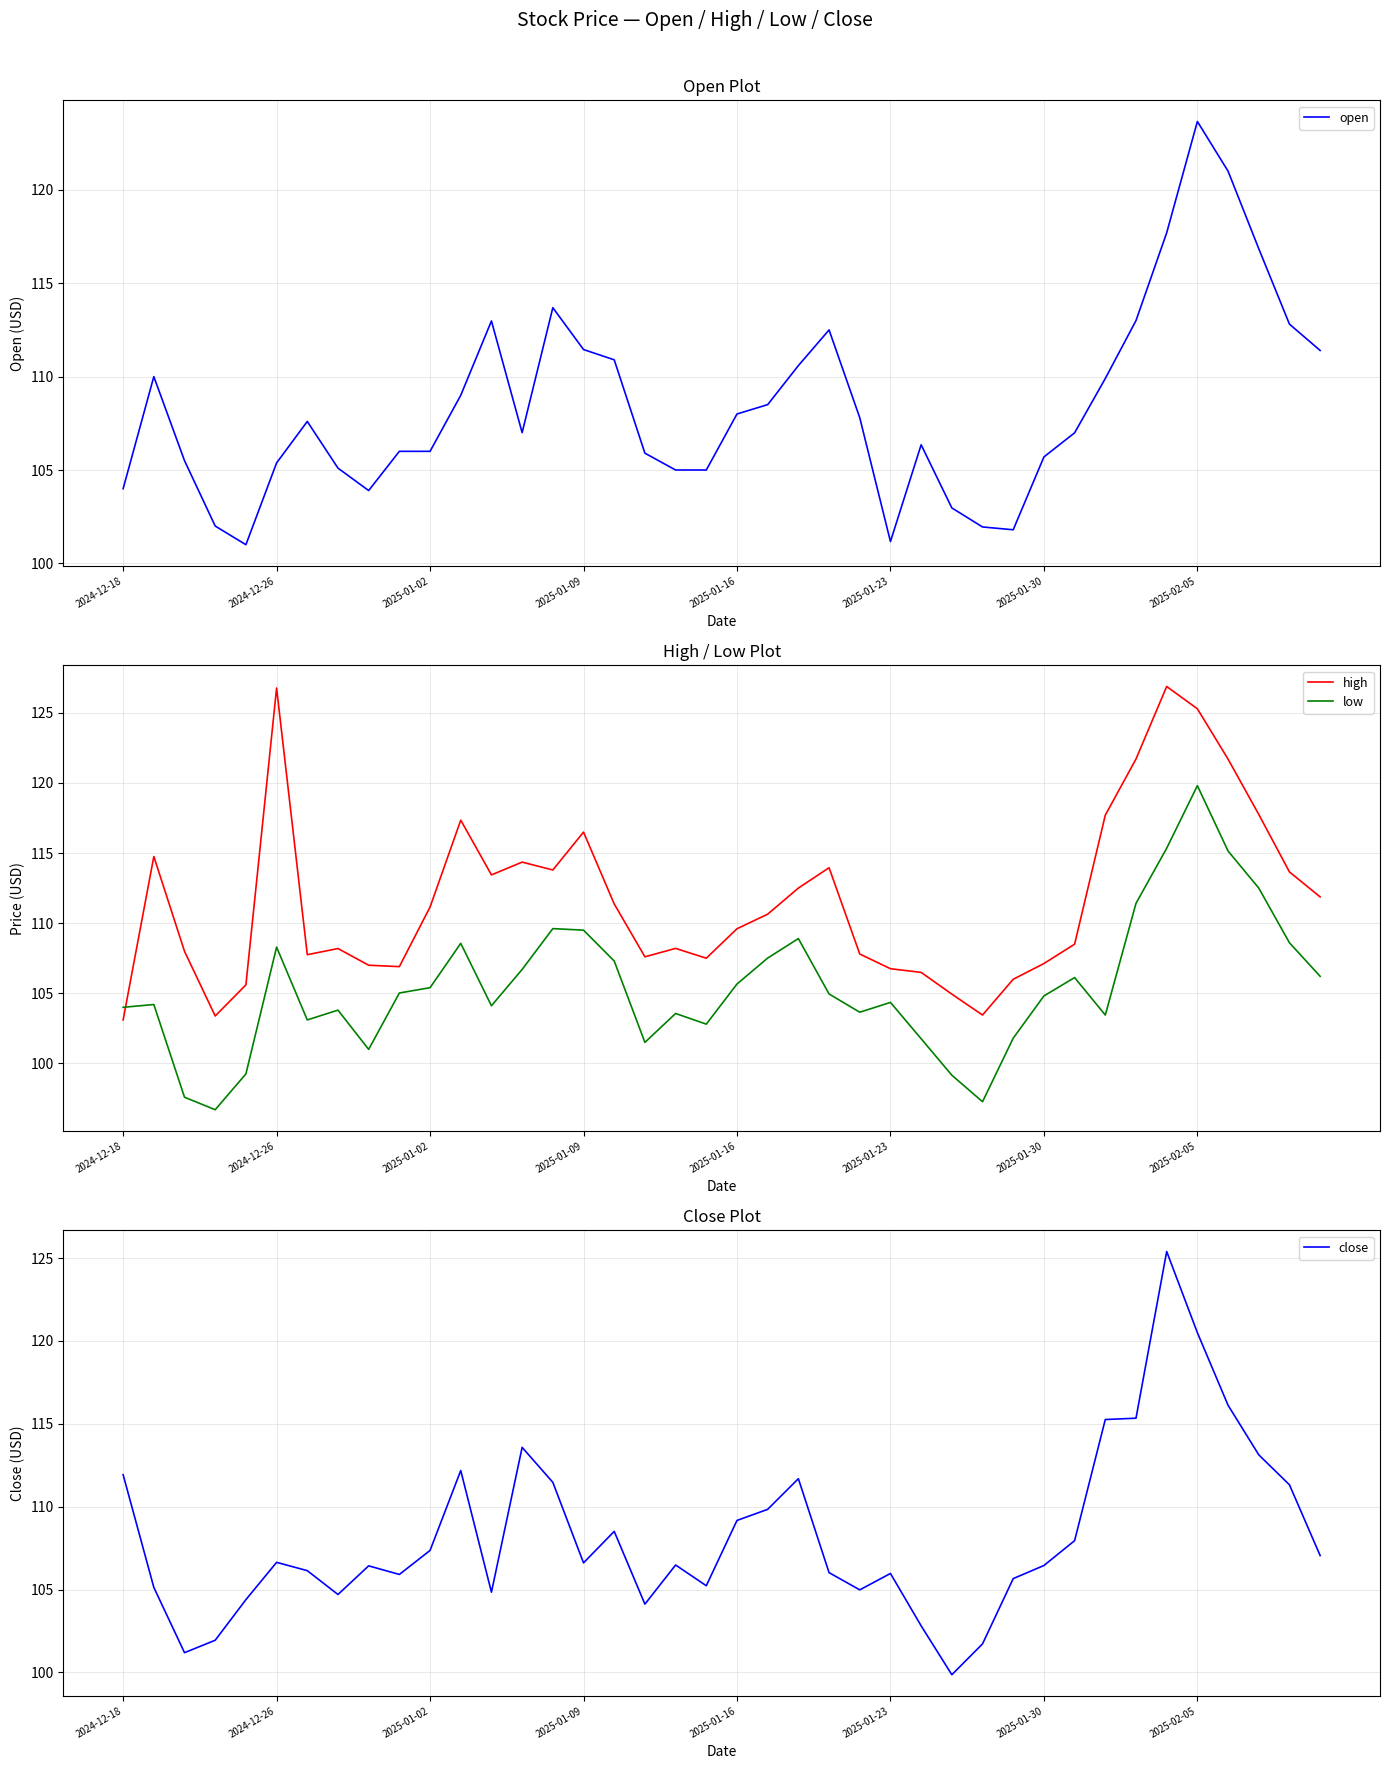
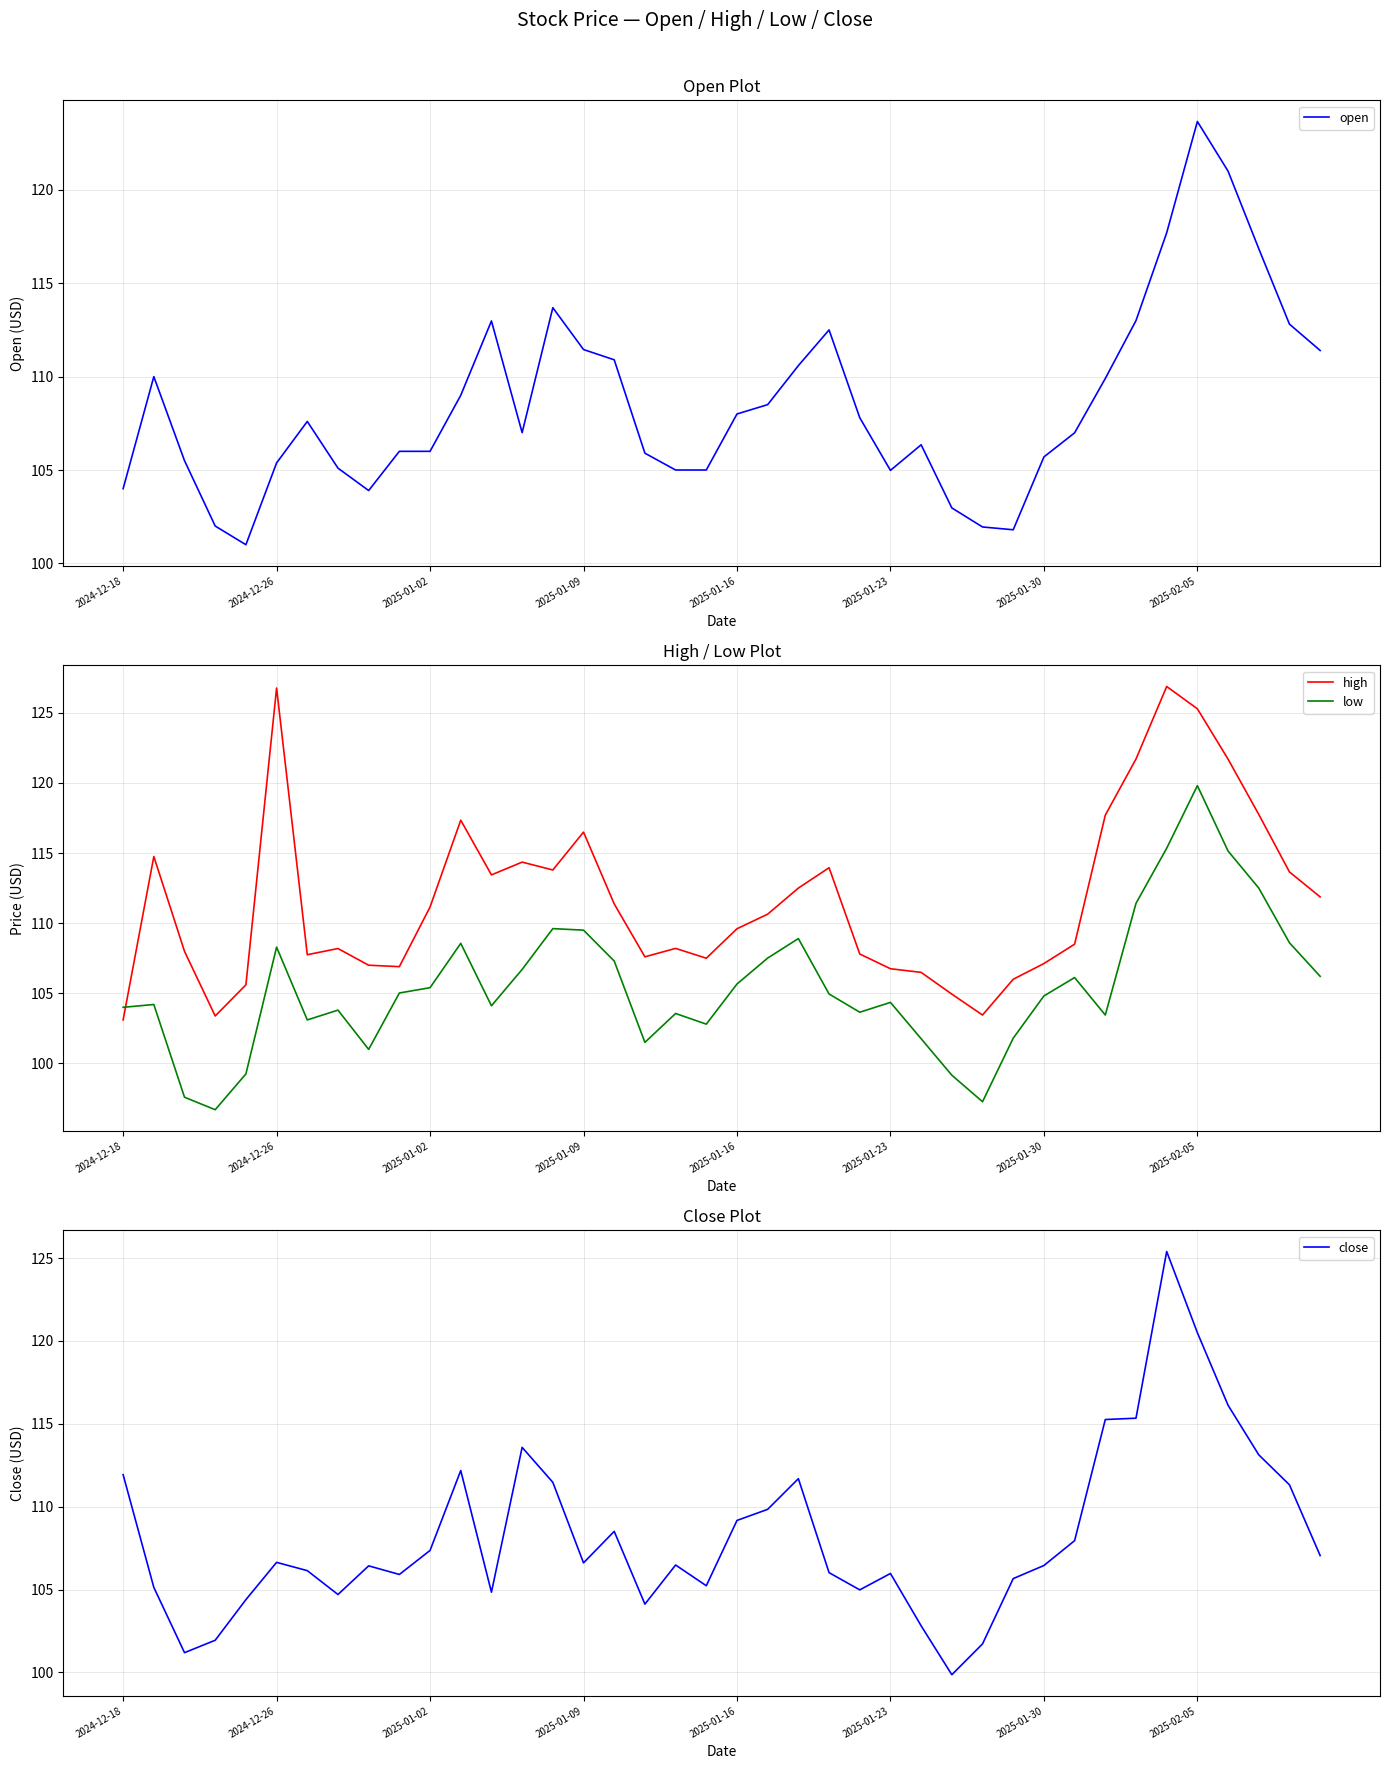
Open Plot, 2025-01-23: 101.2 -> 105.0
